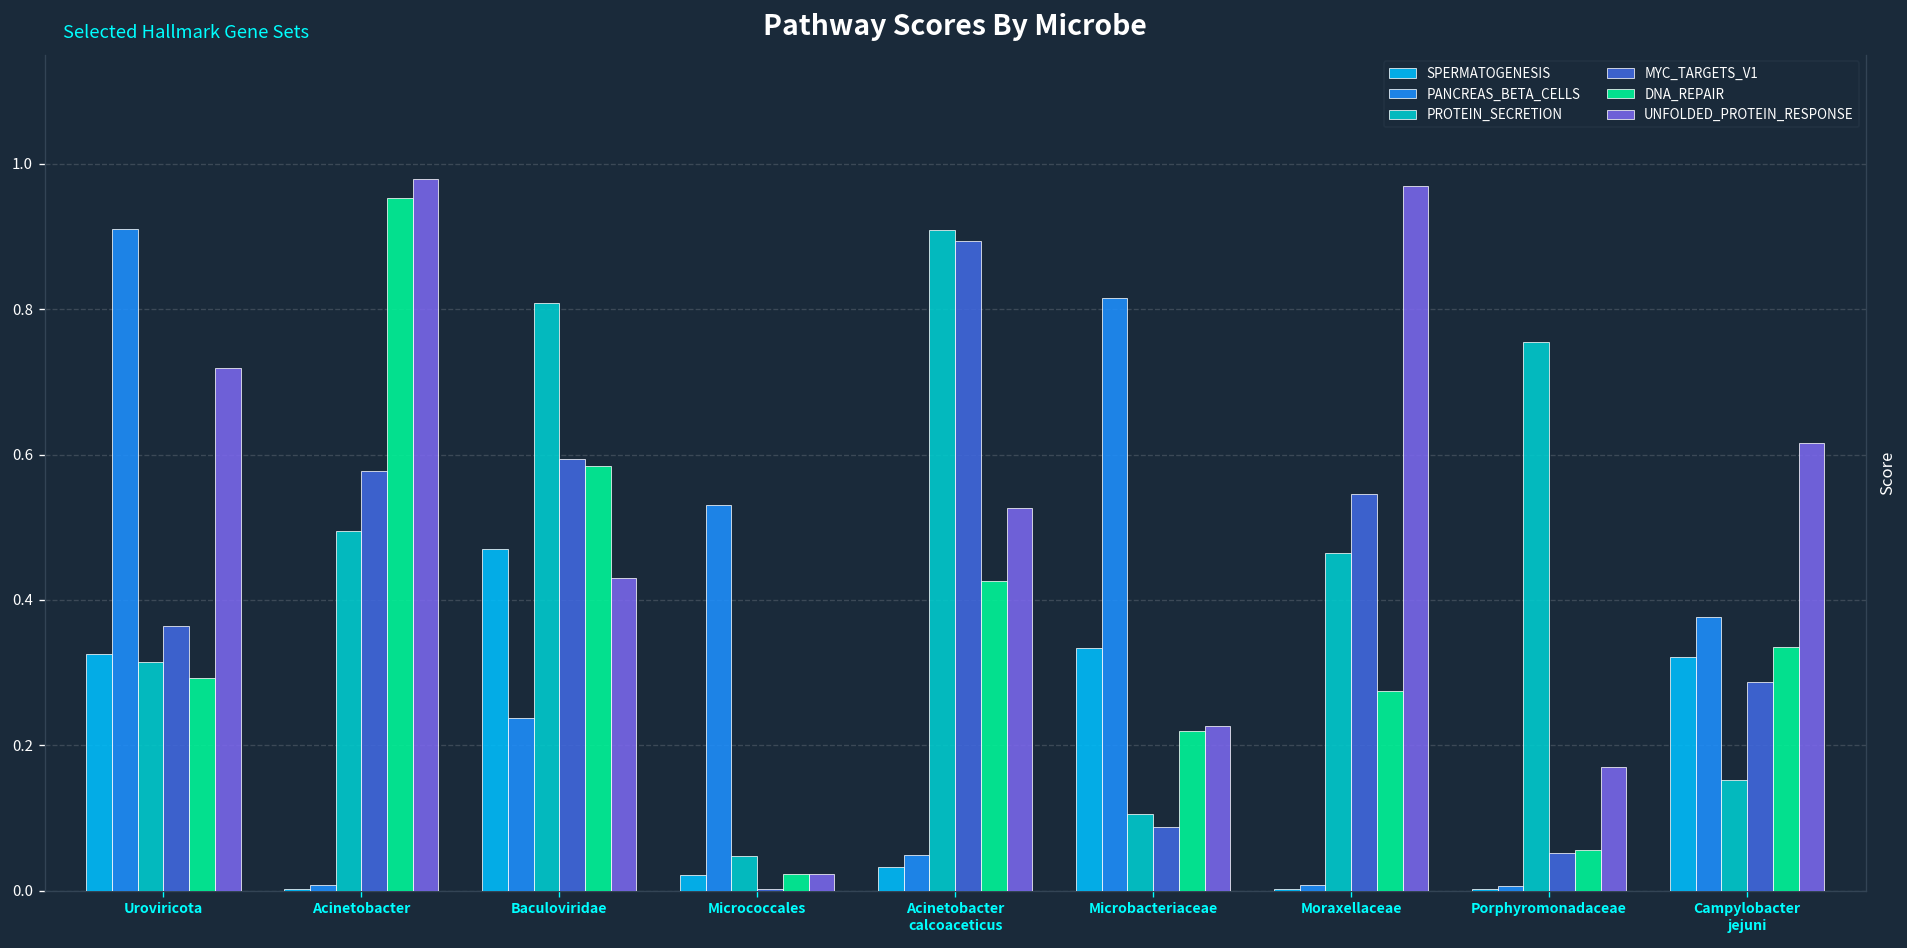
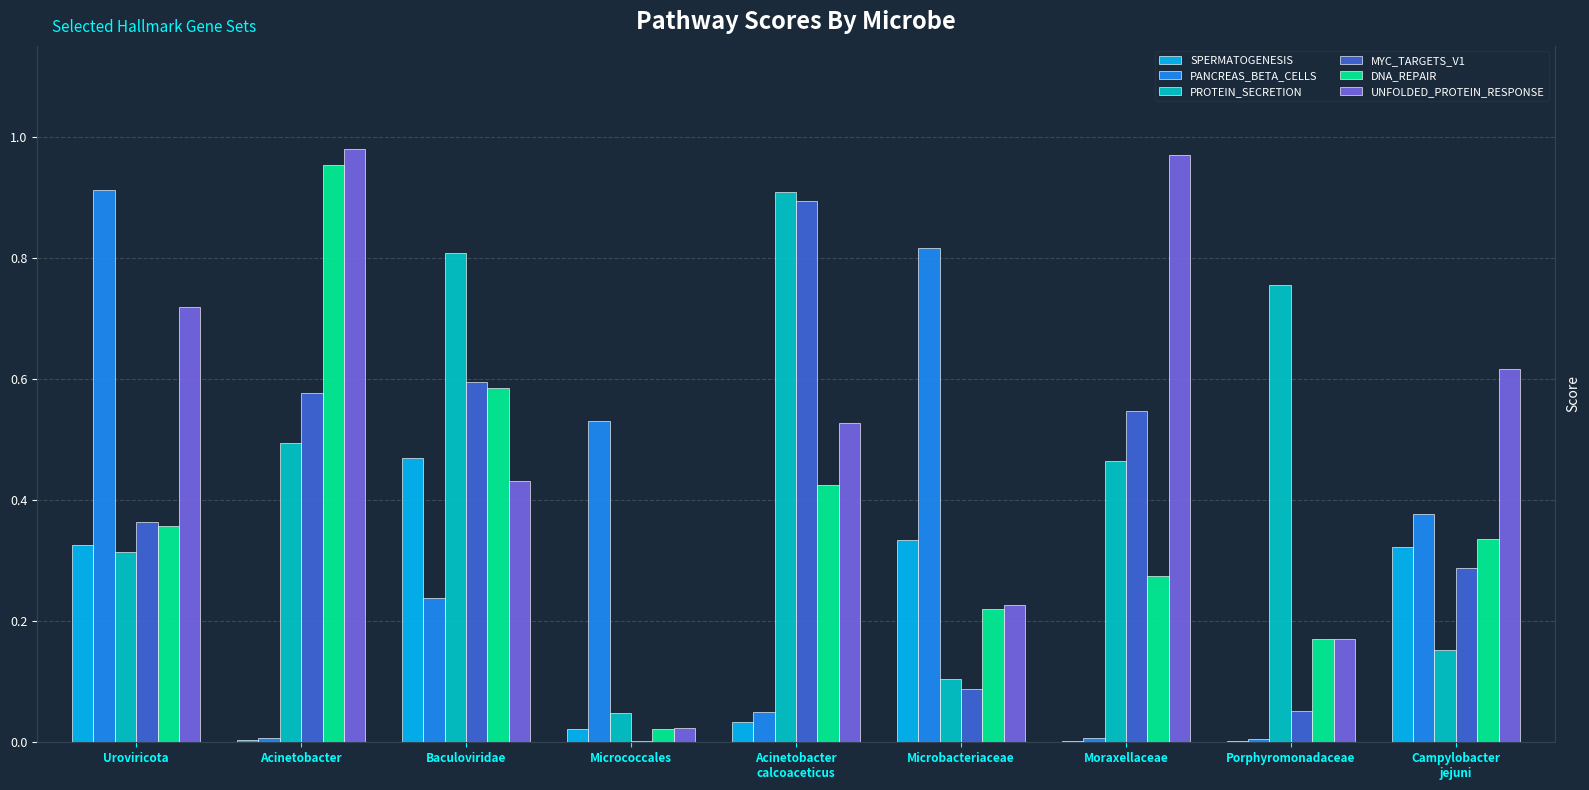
DNA_REPAIR, Uroviricota: 0.29 -> 0.36
DNA_REPAIR, Porphyromonadaceae: 0.06 -> 0.17
